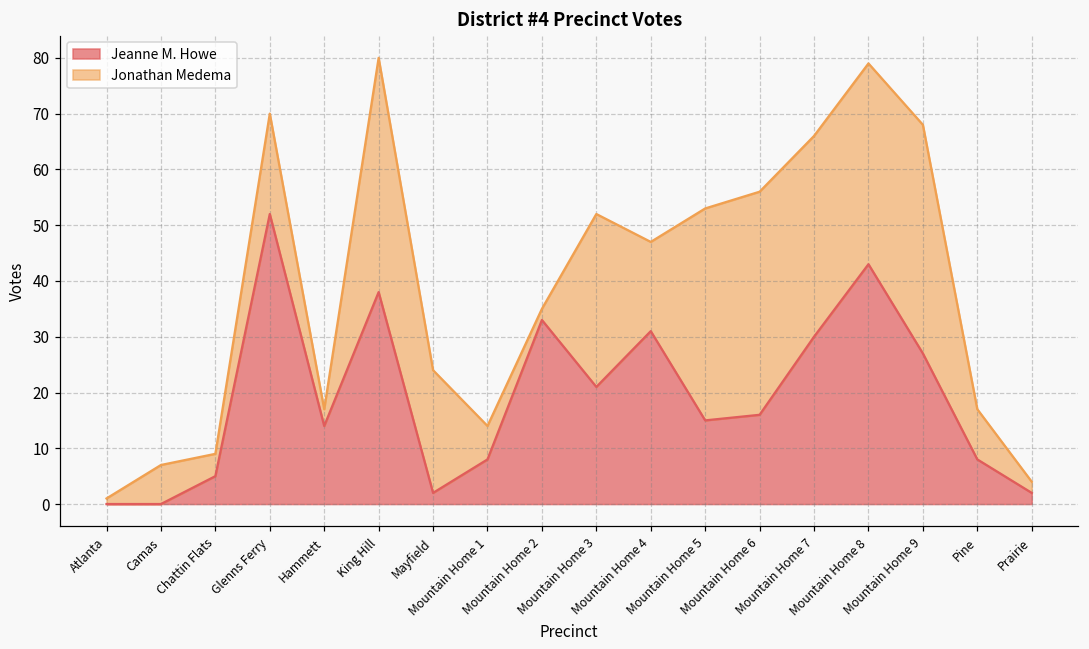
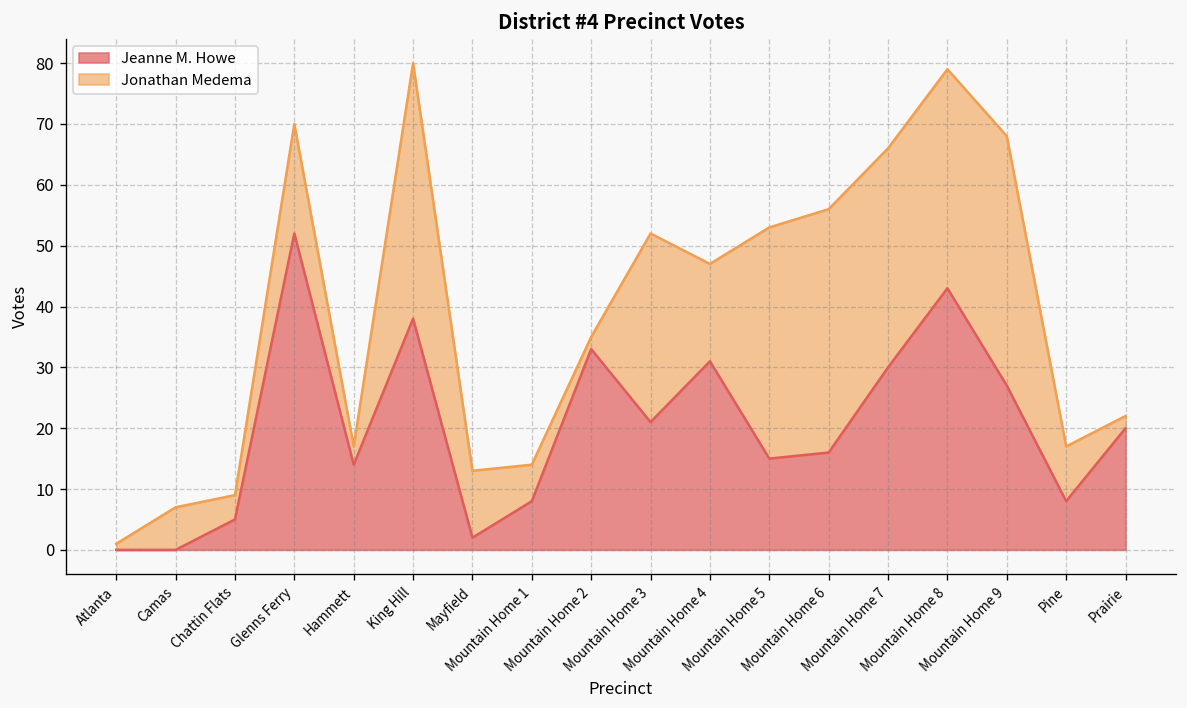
Jonathan Medema, Mayfield: 22 -> 11
Jeanne M. Howe, Prairie: 2 -> 20
